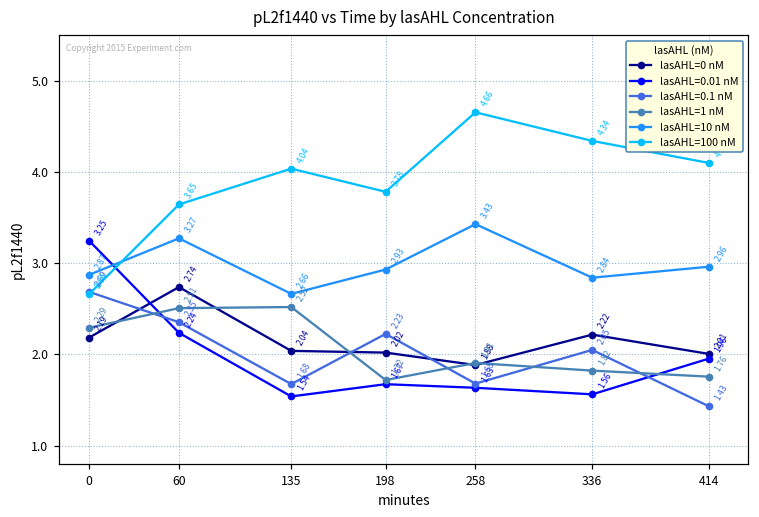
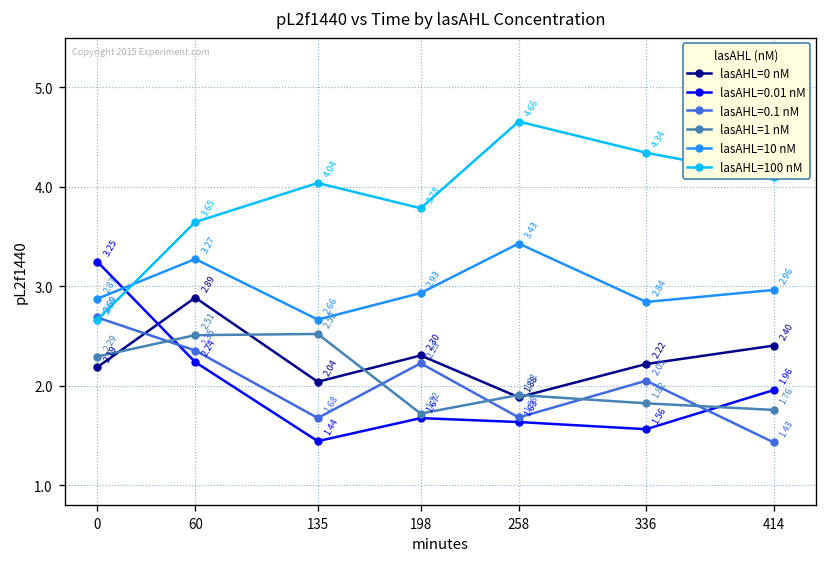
lasAHL=0 nM, 60: 2.74 -> 2.89
lasAHL=0.01 nM, 135: 1.54 -> 1.44
lasAHL=0 nM, 198: 2.02 -> 2.30
lasAHL=0 nM, 414: 2.01 -> 2.40
